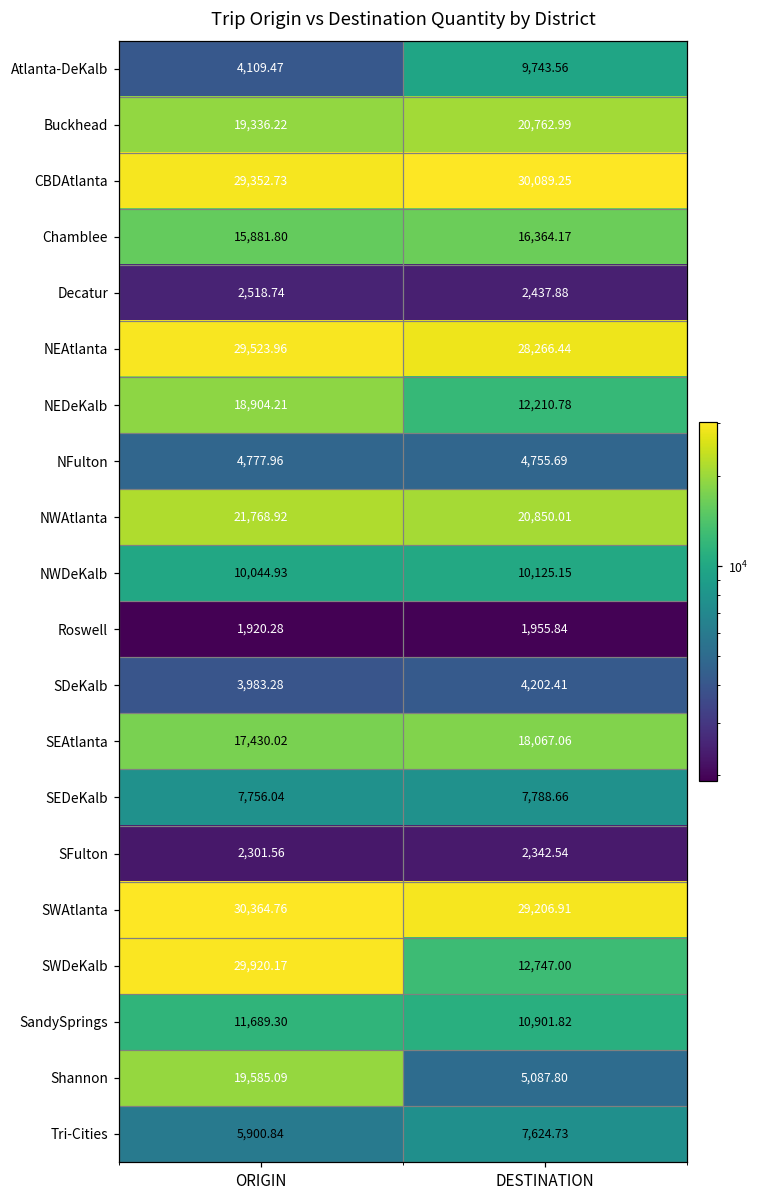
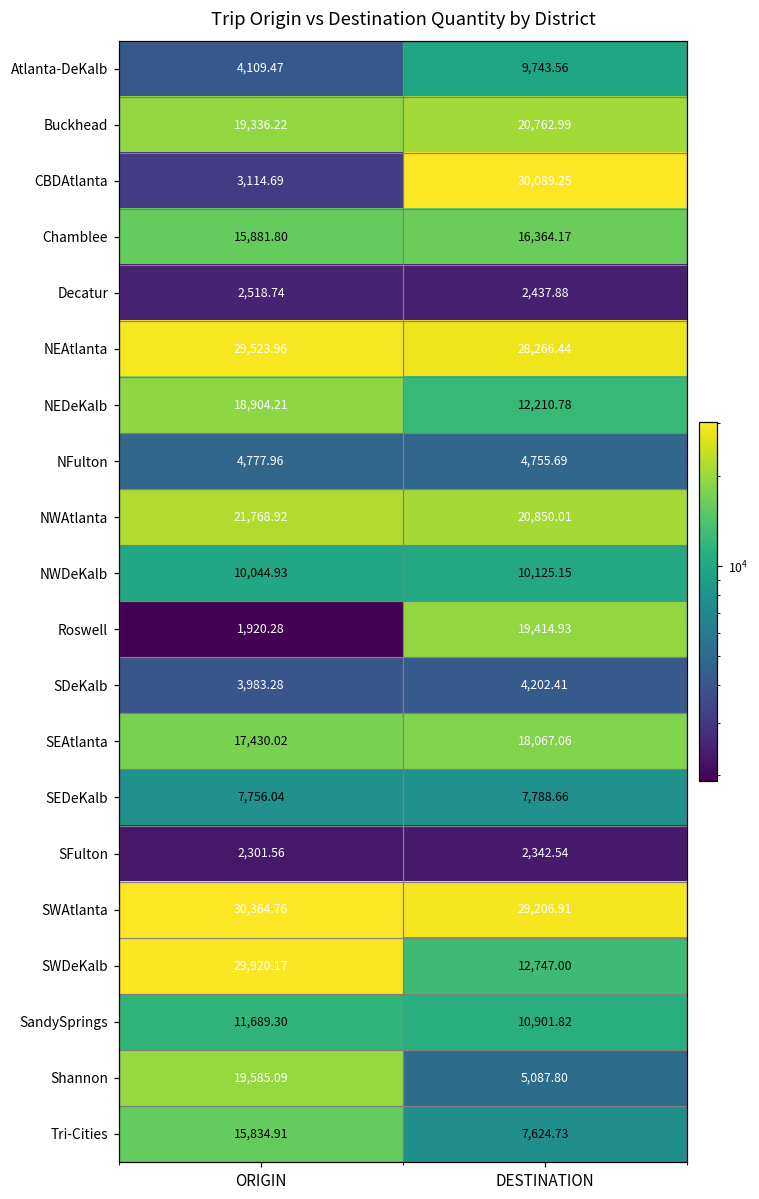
CBDAtlanta, ORIGIN: 29,352.73 -> 3,114.69
Roswell, DESTINATION: 1,955.84 -> 19,414.93
Tri-Cities, ORIGIN: 5,900.84 -> 15,834.91
